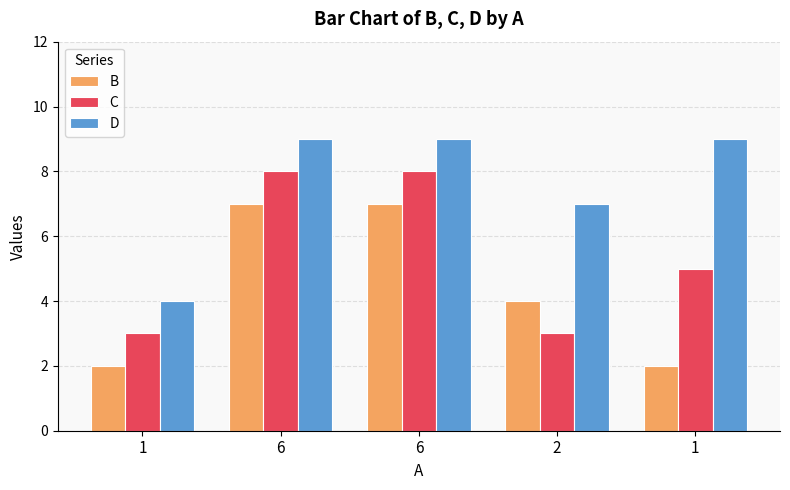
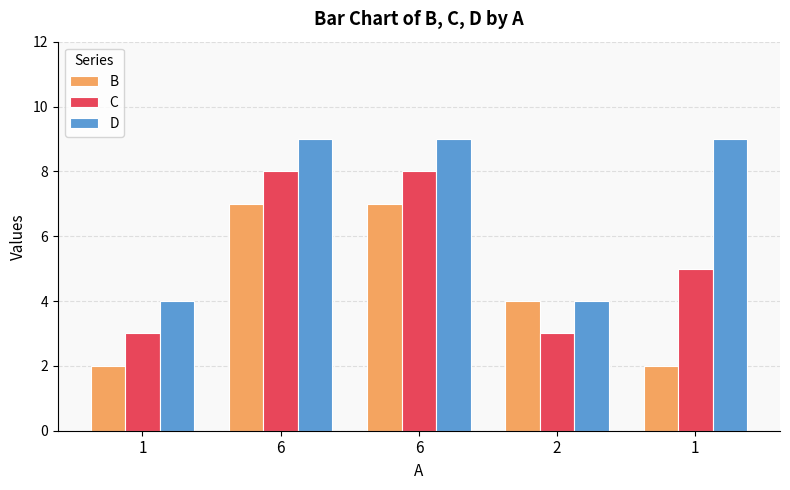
D, 2: 7 -> 4
